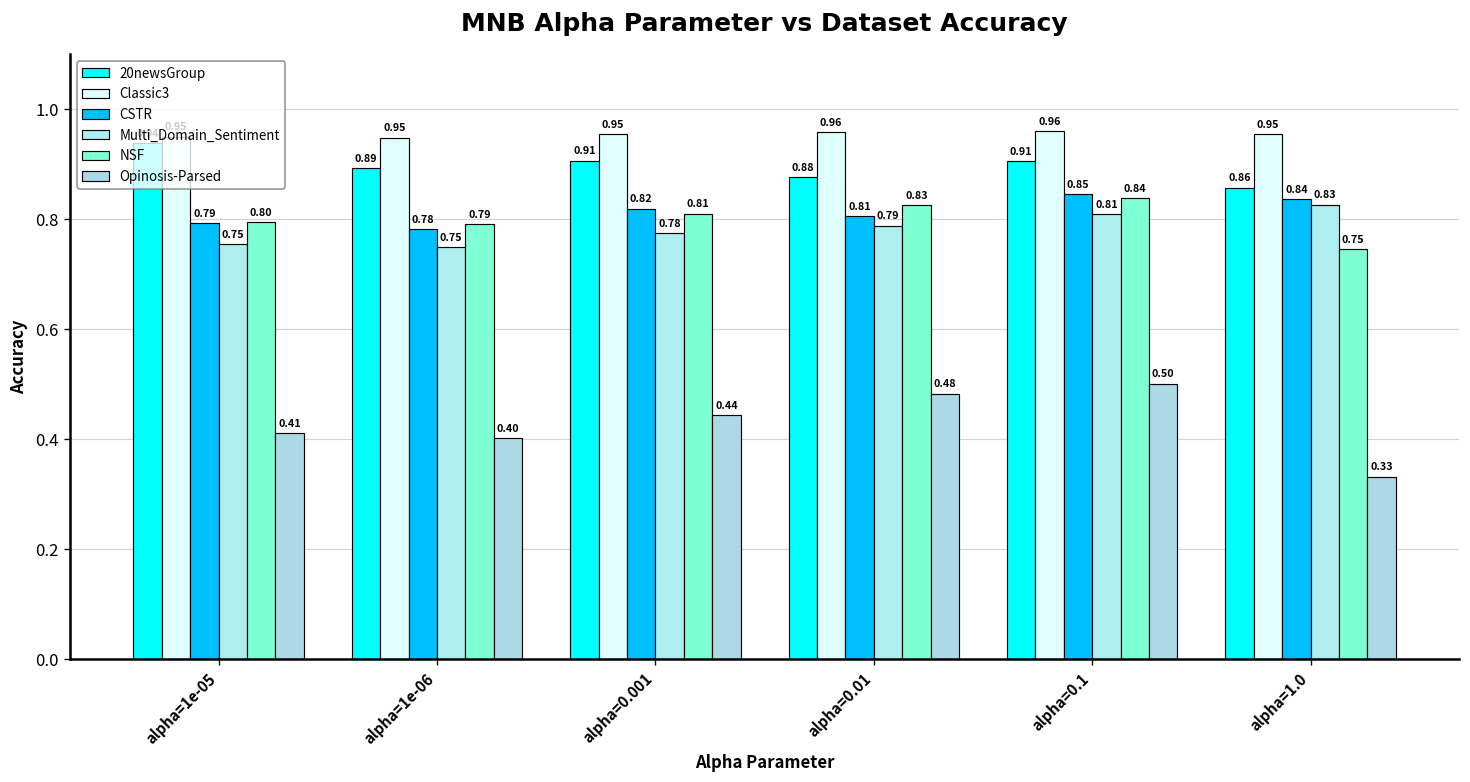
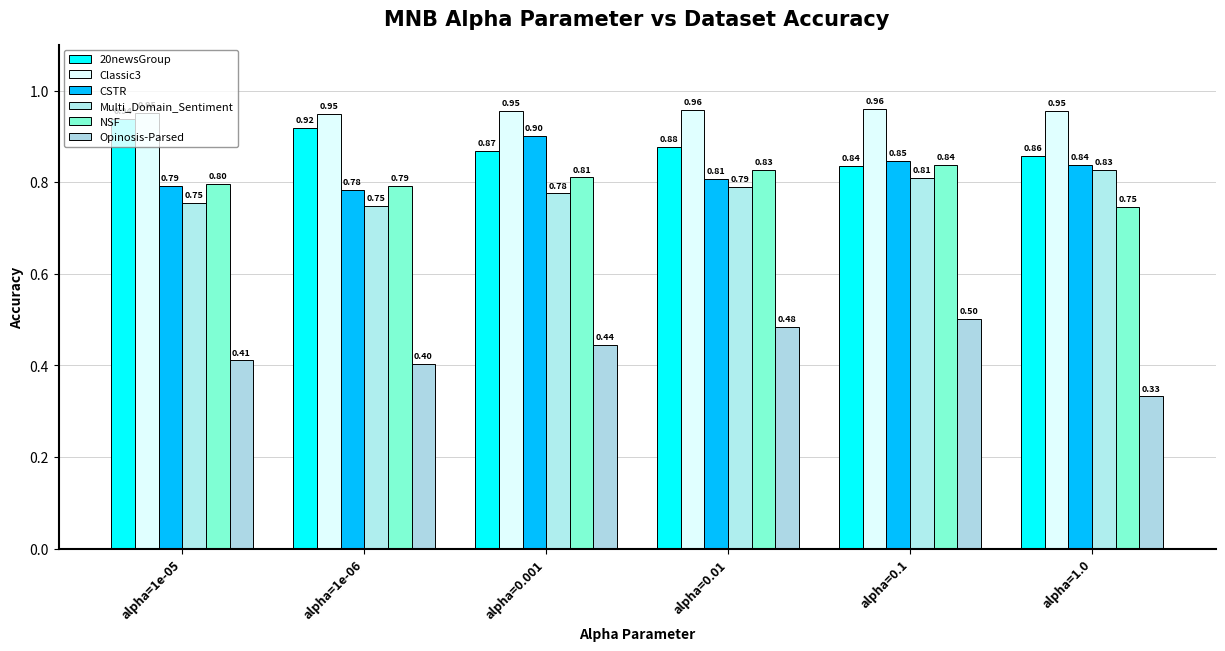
20newsGroup, alpha=1e-06: 0.89 -> 0.92
20newsGroup, alpha=0.001: 0.91 -> 0.87
CSTR, alpha=0.001: 0.82 -> 0.90
20newsGroup, alpha=0.1: 0.91 -> 0.84
